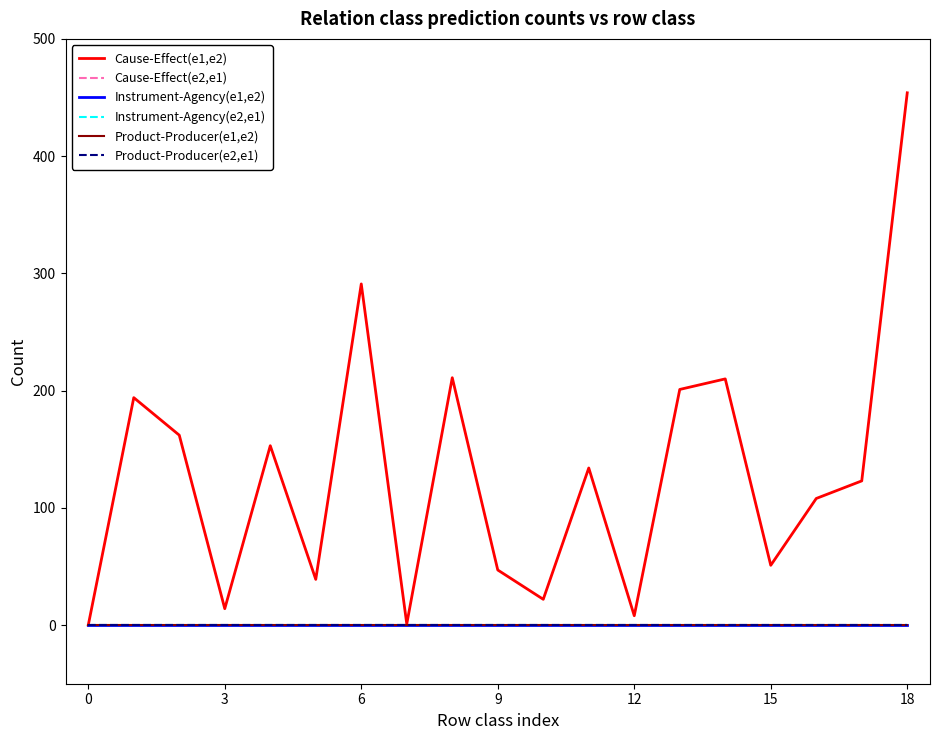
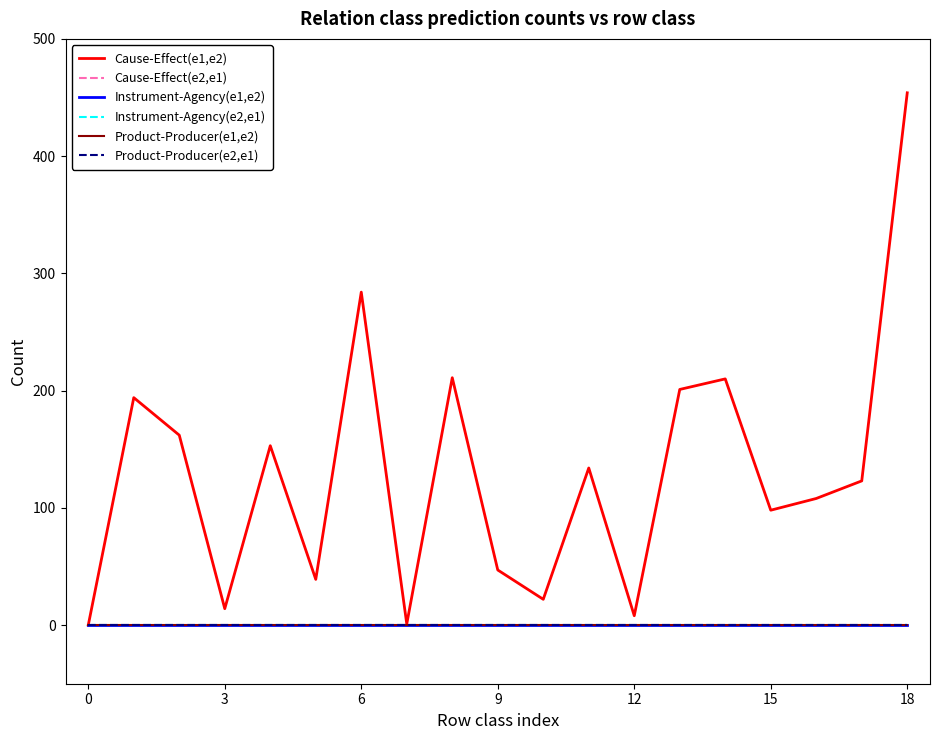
Cause-Effect(e1,e2), 6: 291 -> 284
Cause-Effect(e1,e2), 15: 51 -> 98
